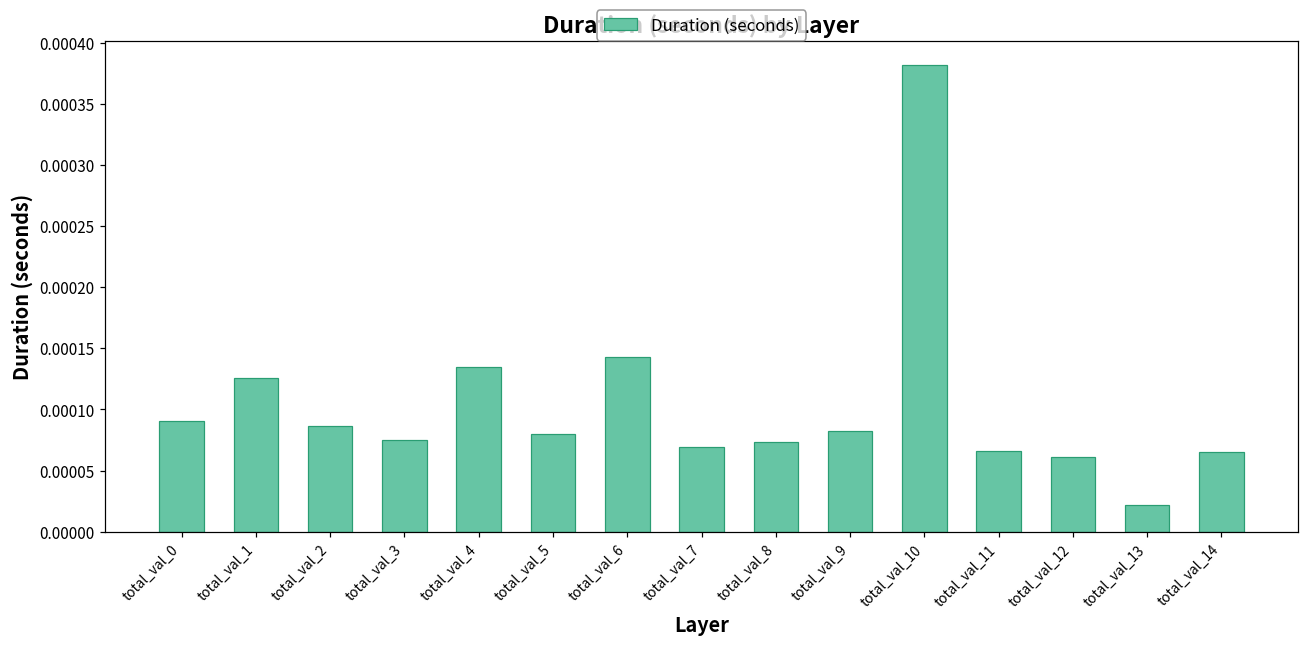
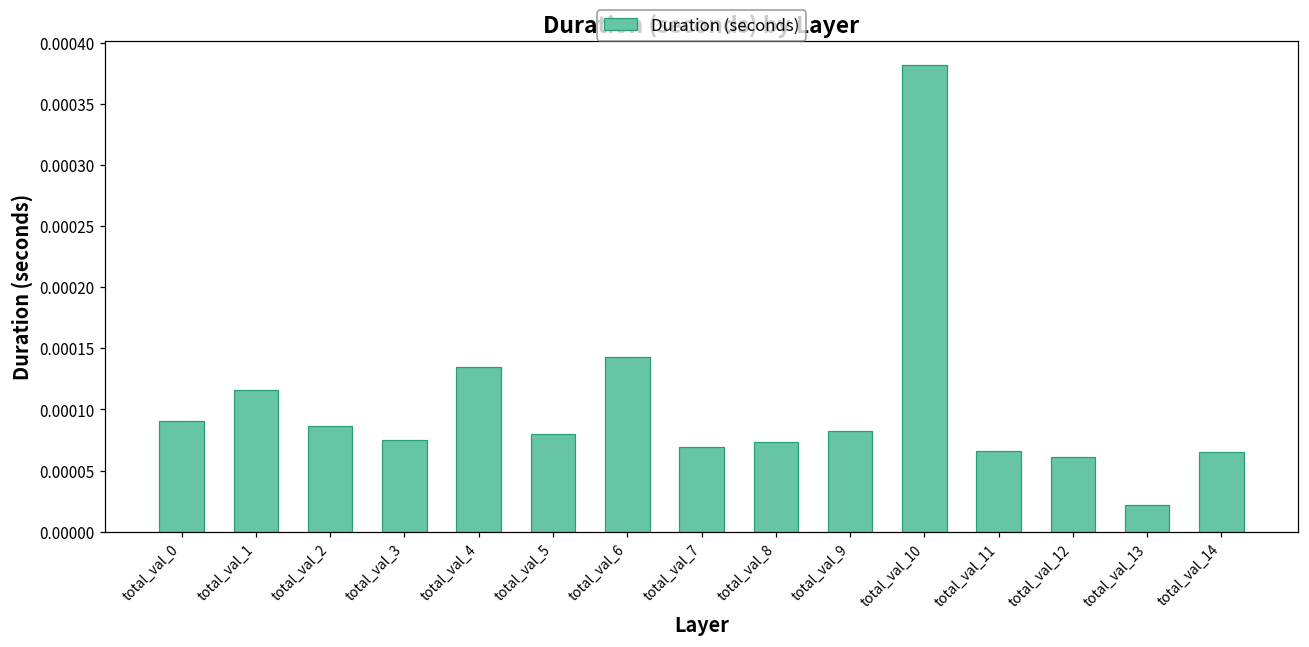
total_val_1: 0.000126 -> 0.000116
